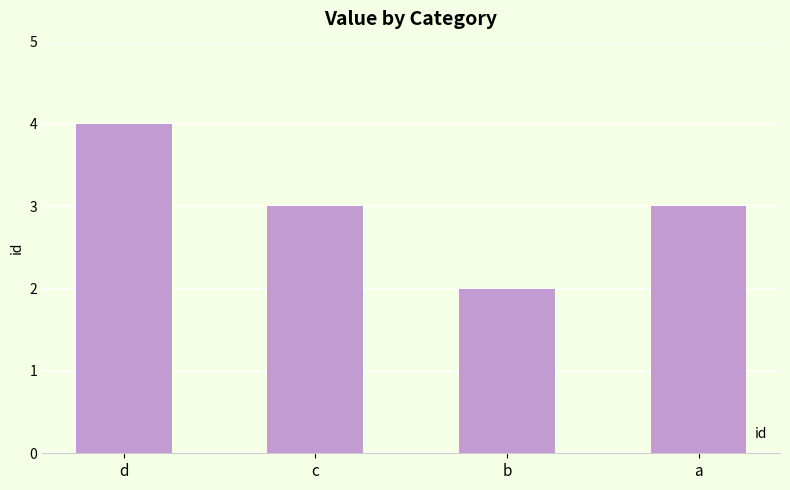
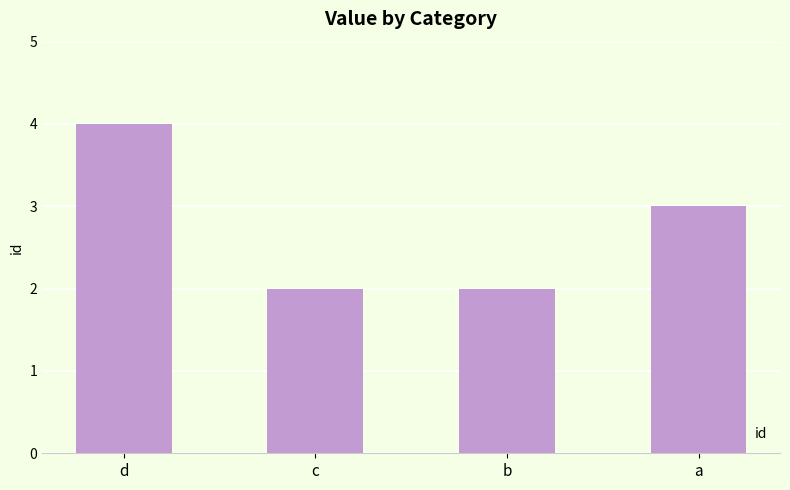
c: 3 -> 2
